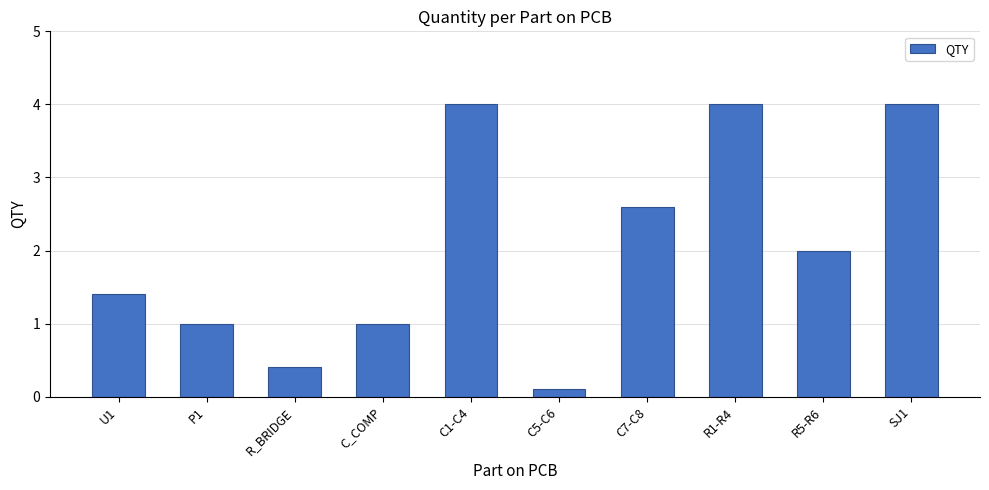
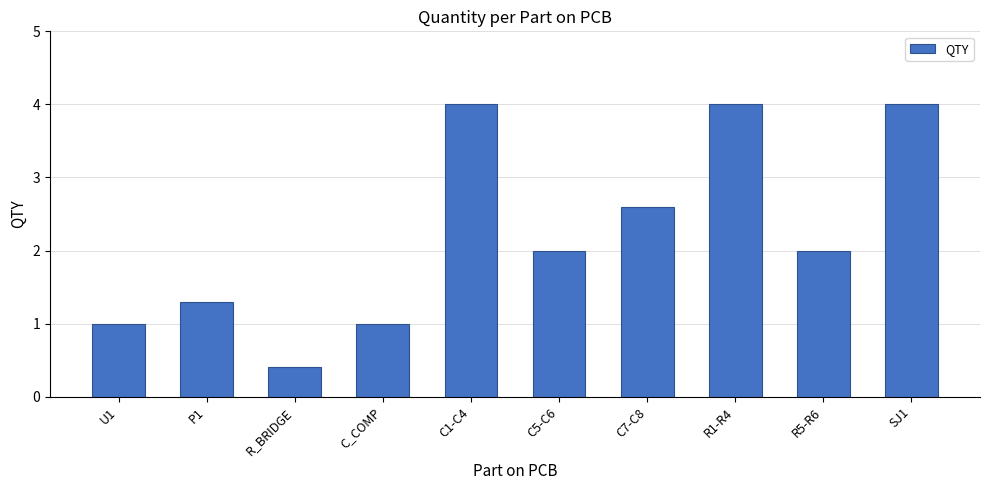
U1: 1.4 -> 1.0
P1: 1.0 -> 1.3
C5-C6: 0.1 -> 2.0
